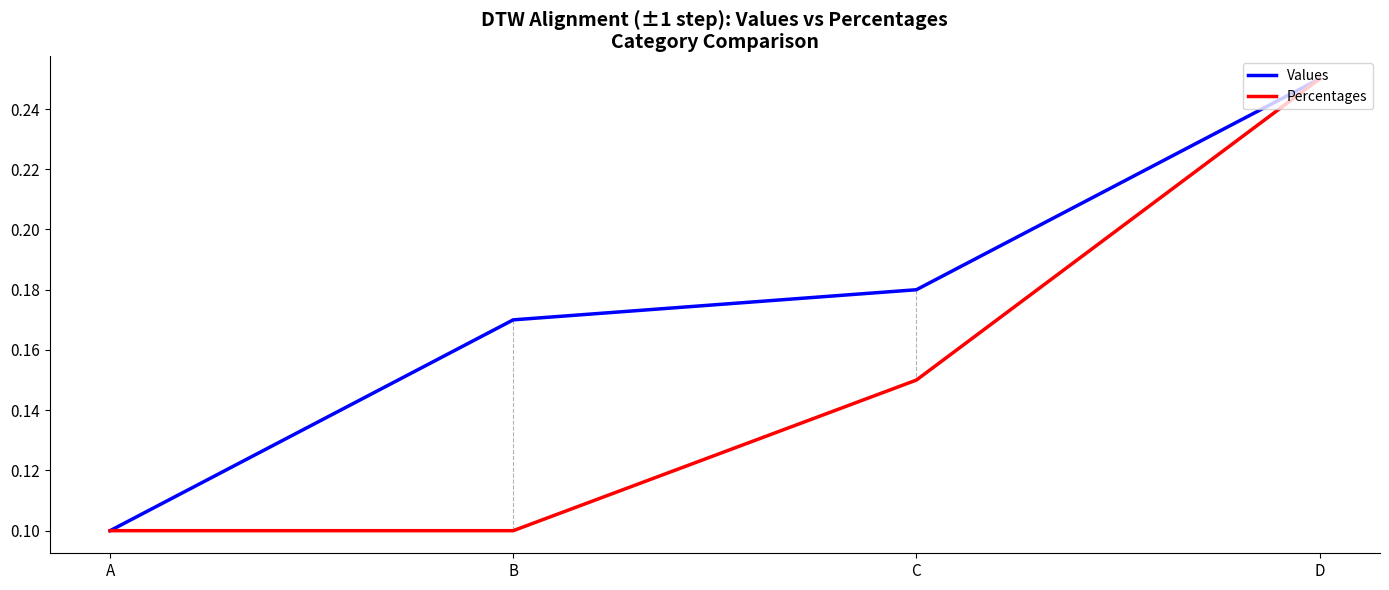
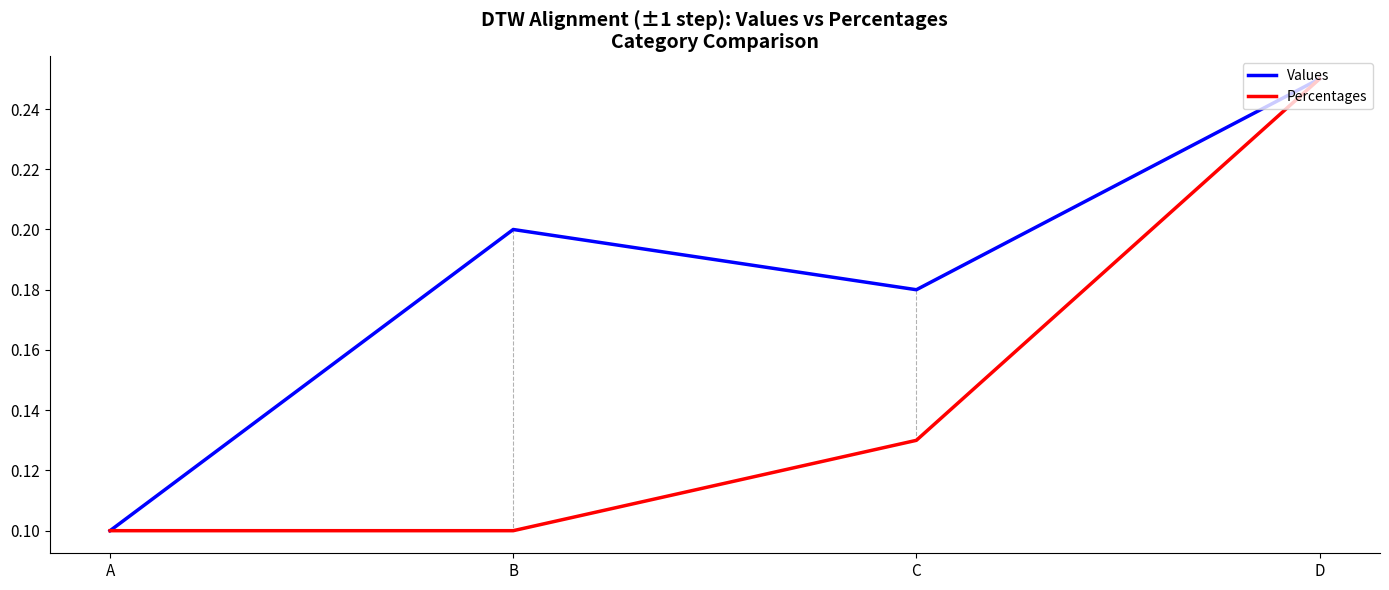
Values, B: 0.170 -> 0.200
Percentages, C: 0.15 -> 0.13
